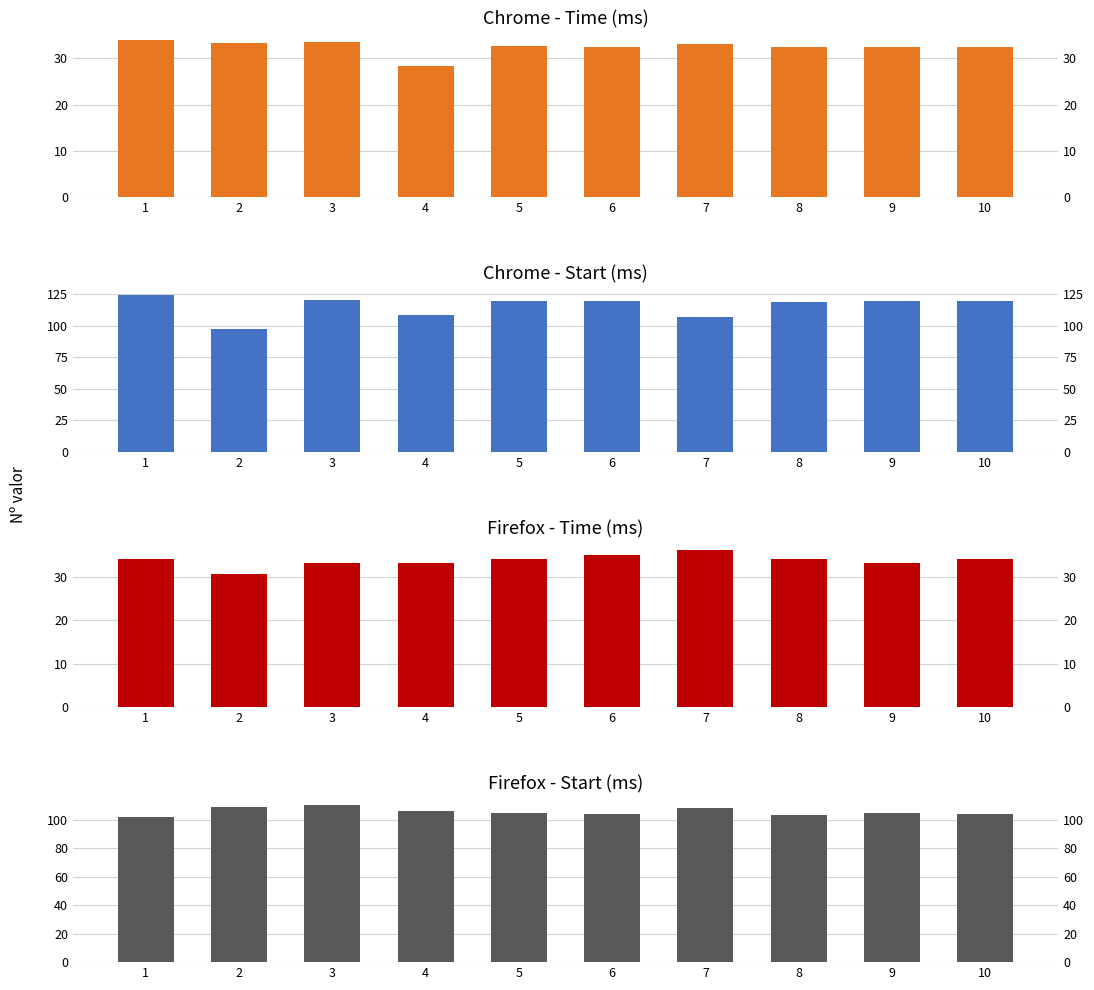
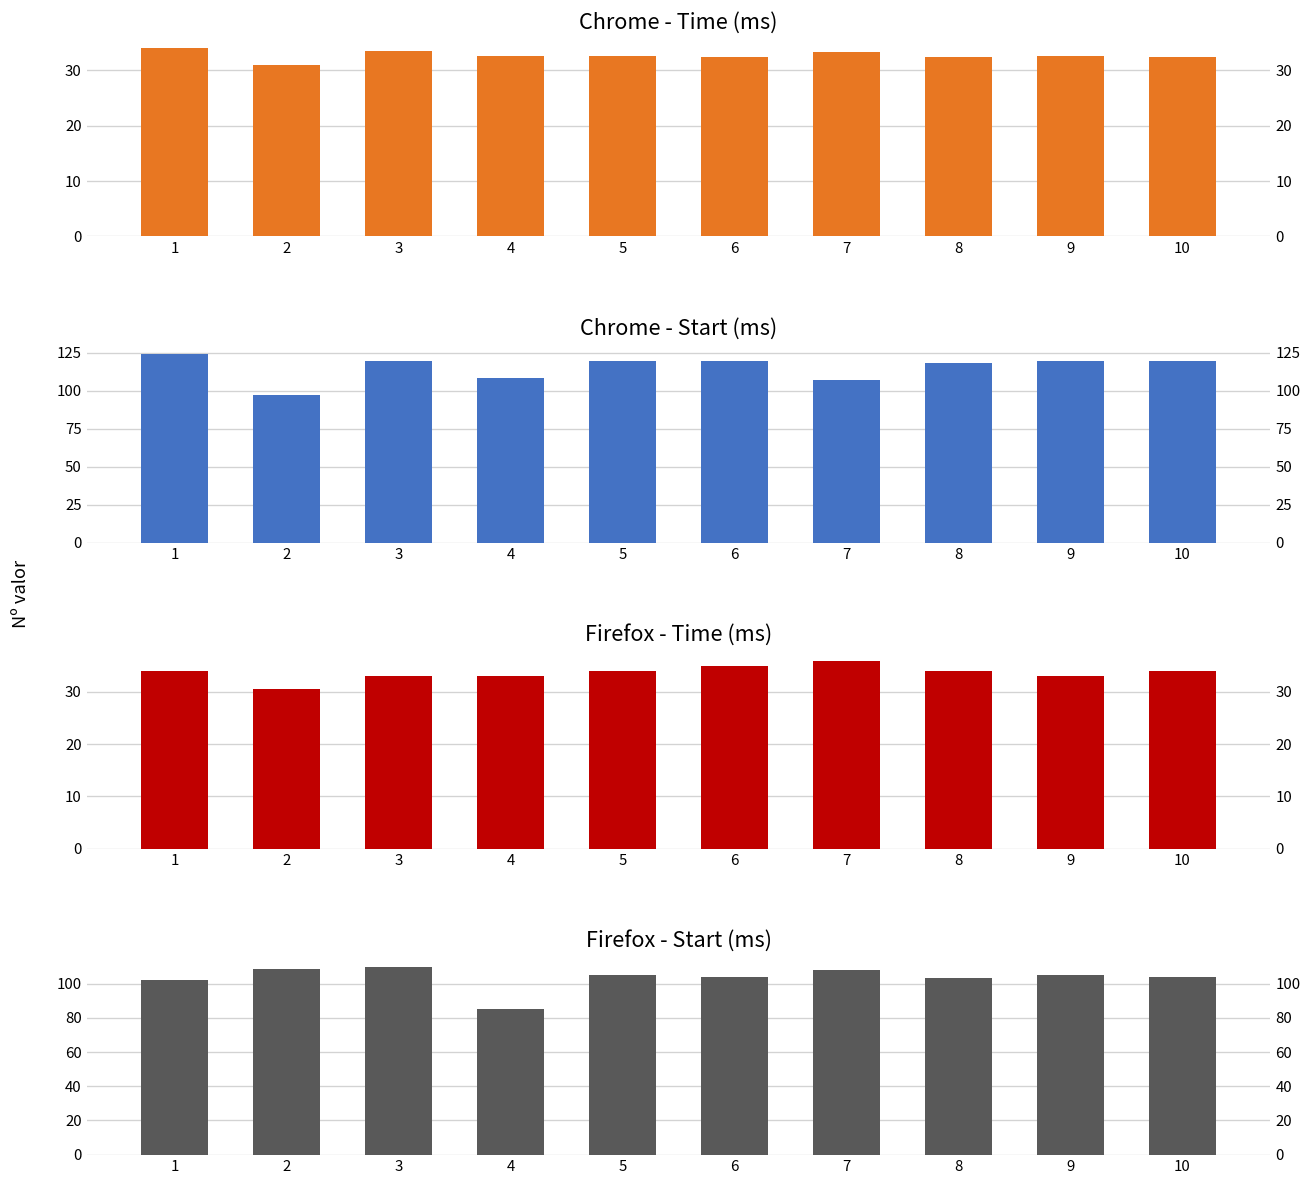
Chrome - Time (ms), 2: 33 -> 31
Chrome - Time (ms), 4: 28 -> 33
Firefox - Start (ms), 4: 106 -> 85
